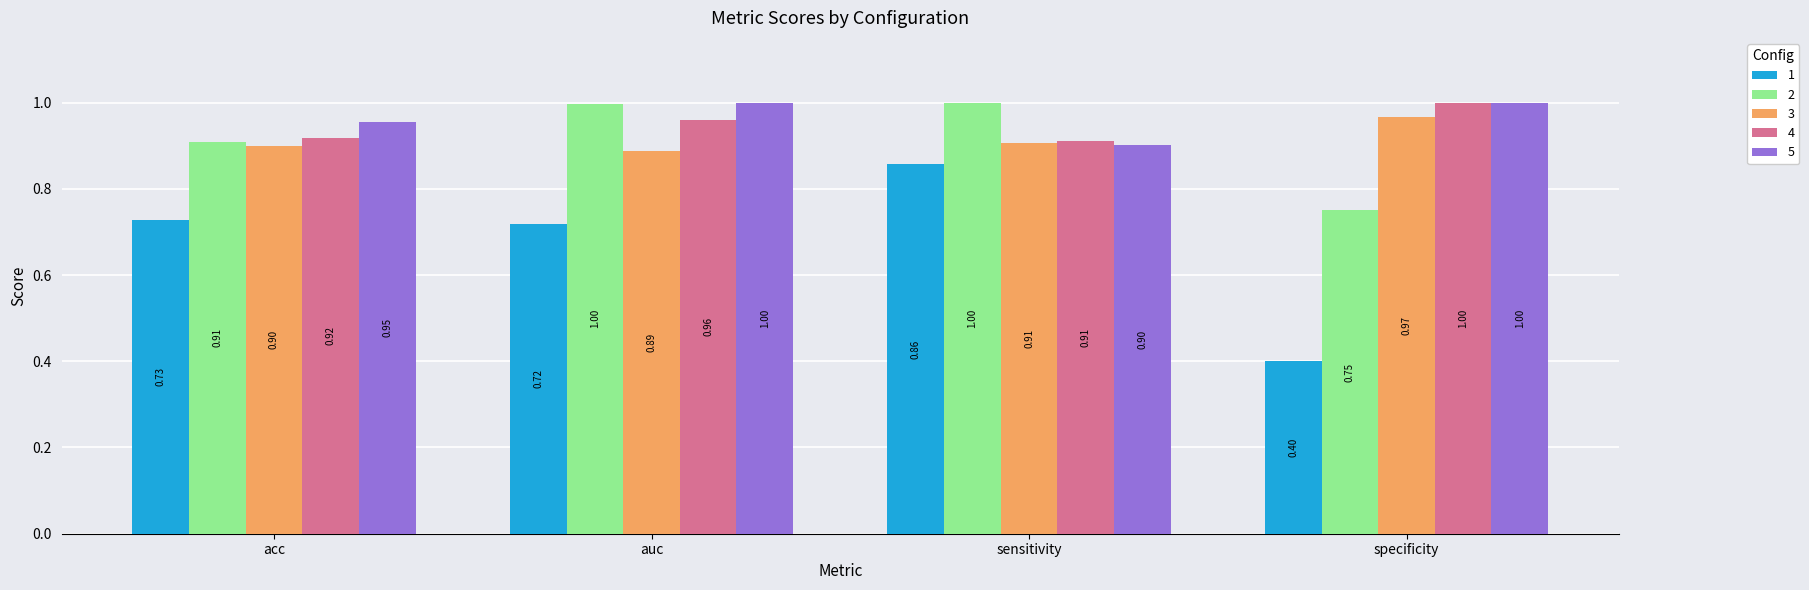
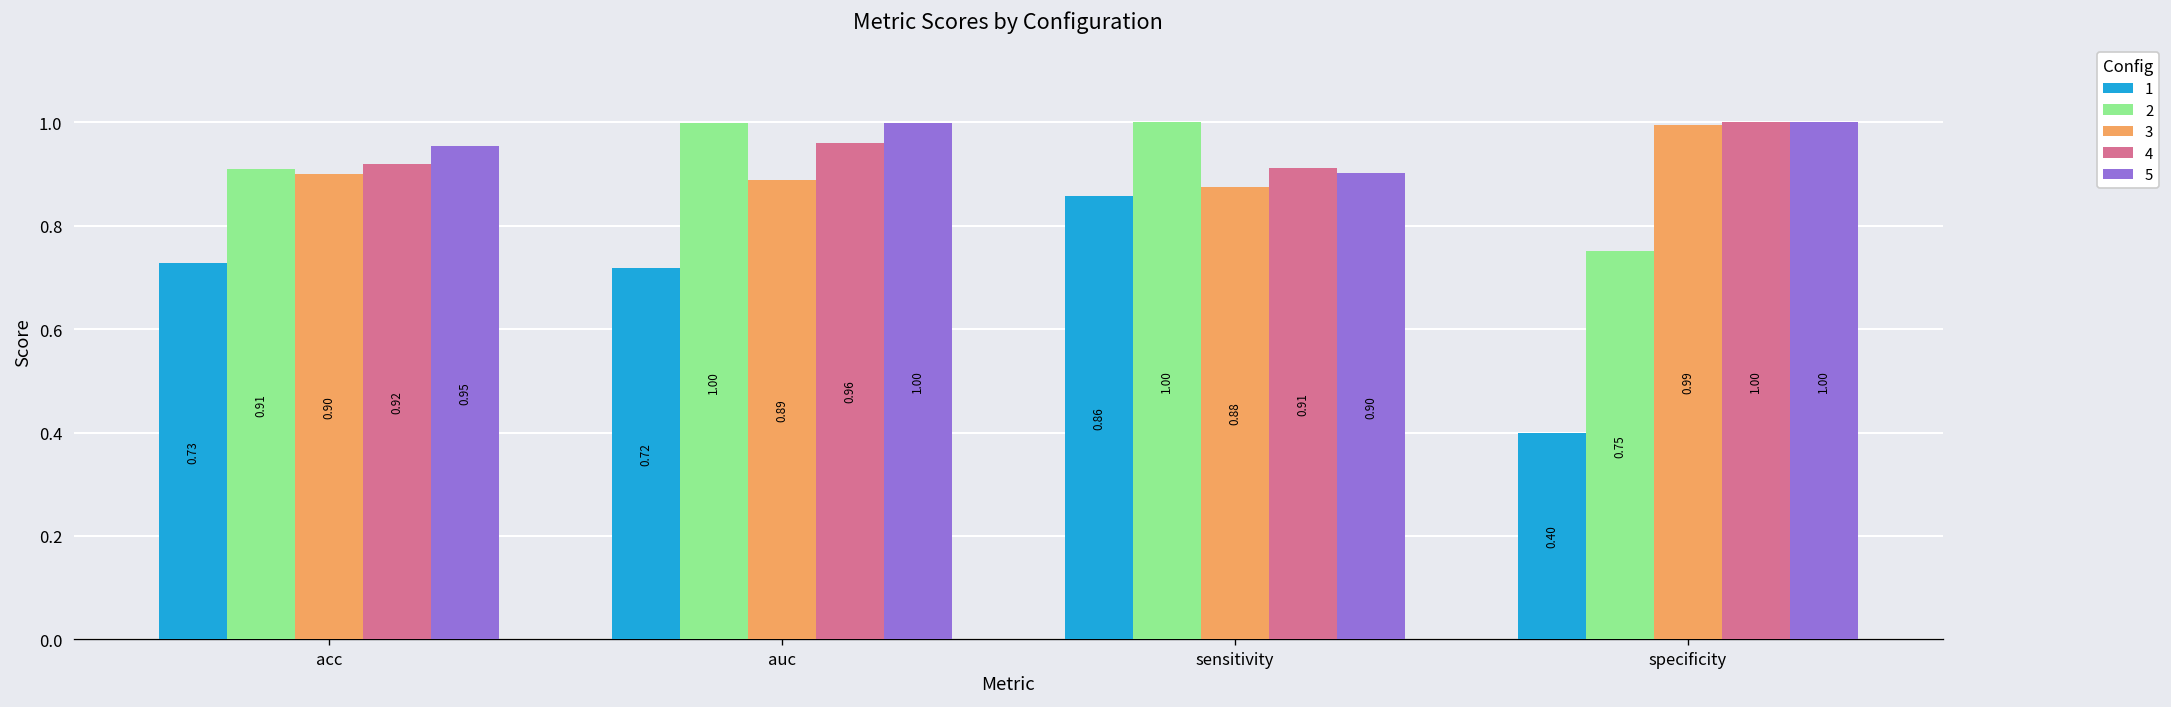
3, sensitivity: 0.91 -> 0.88
3, specificity: 0.97 -> 0.99
